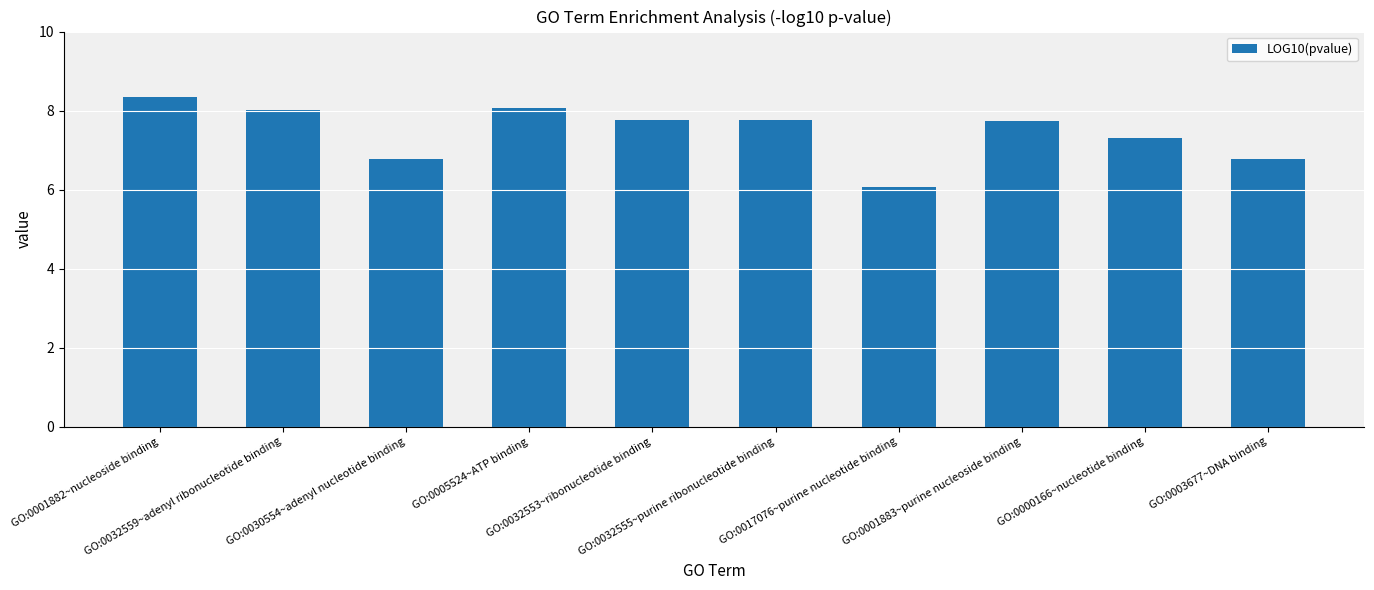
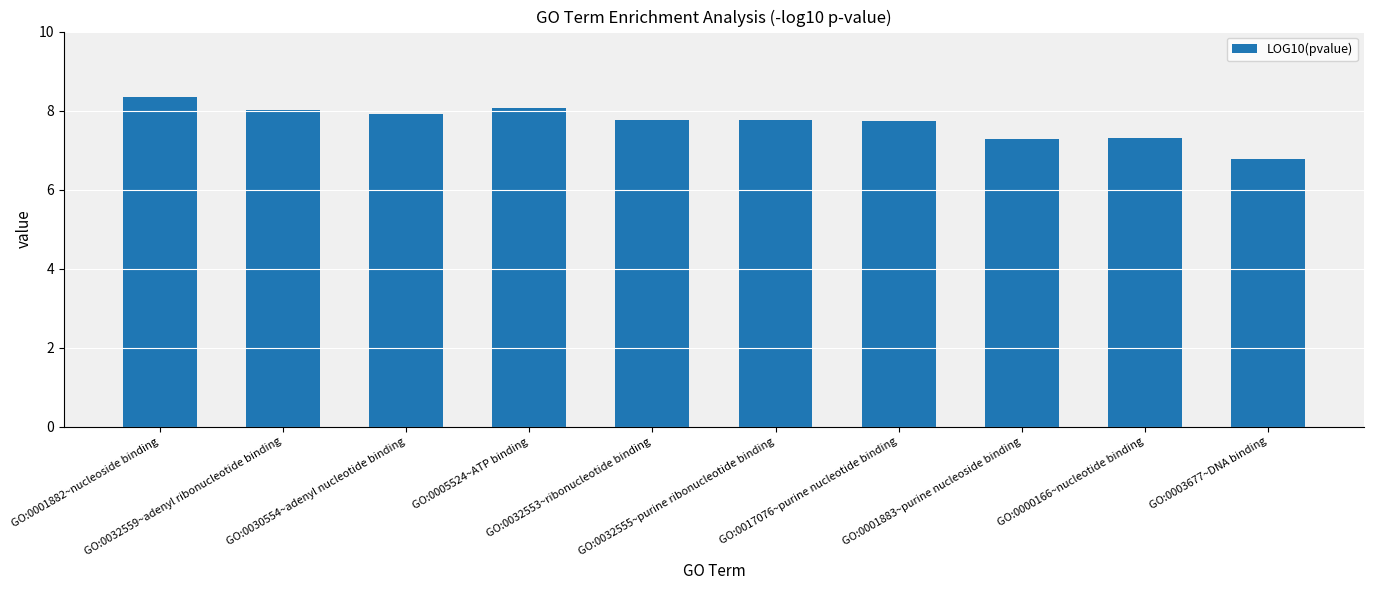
GO:0030554~adenyl nucleotide binding: 6.8 -> 7.9
GO:0017076~purine nucleotide binding: 6.1 -> 7.7
GO:0001883~purine nucleoside binding: 7.7 -> 7.3
